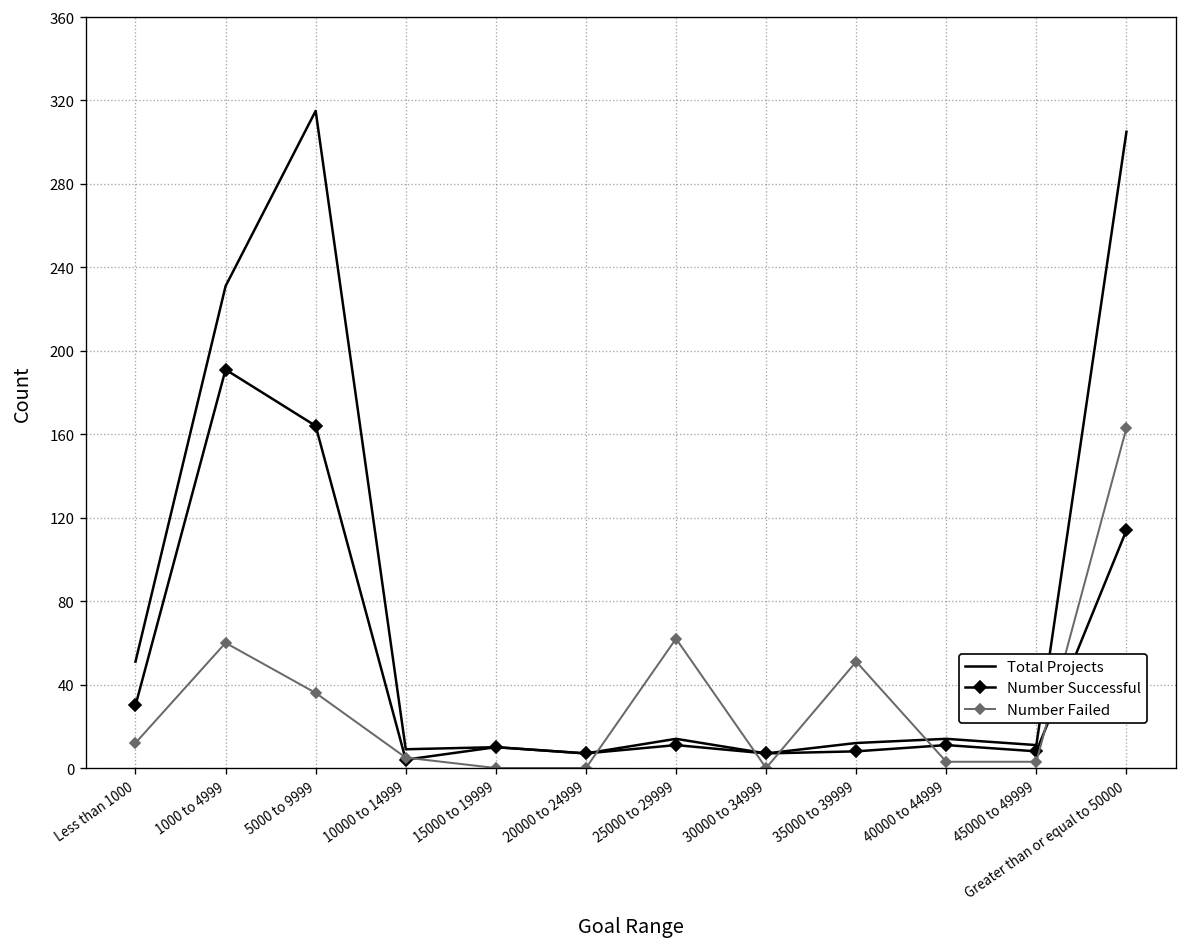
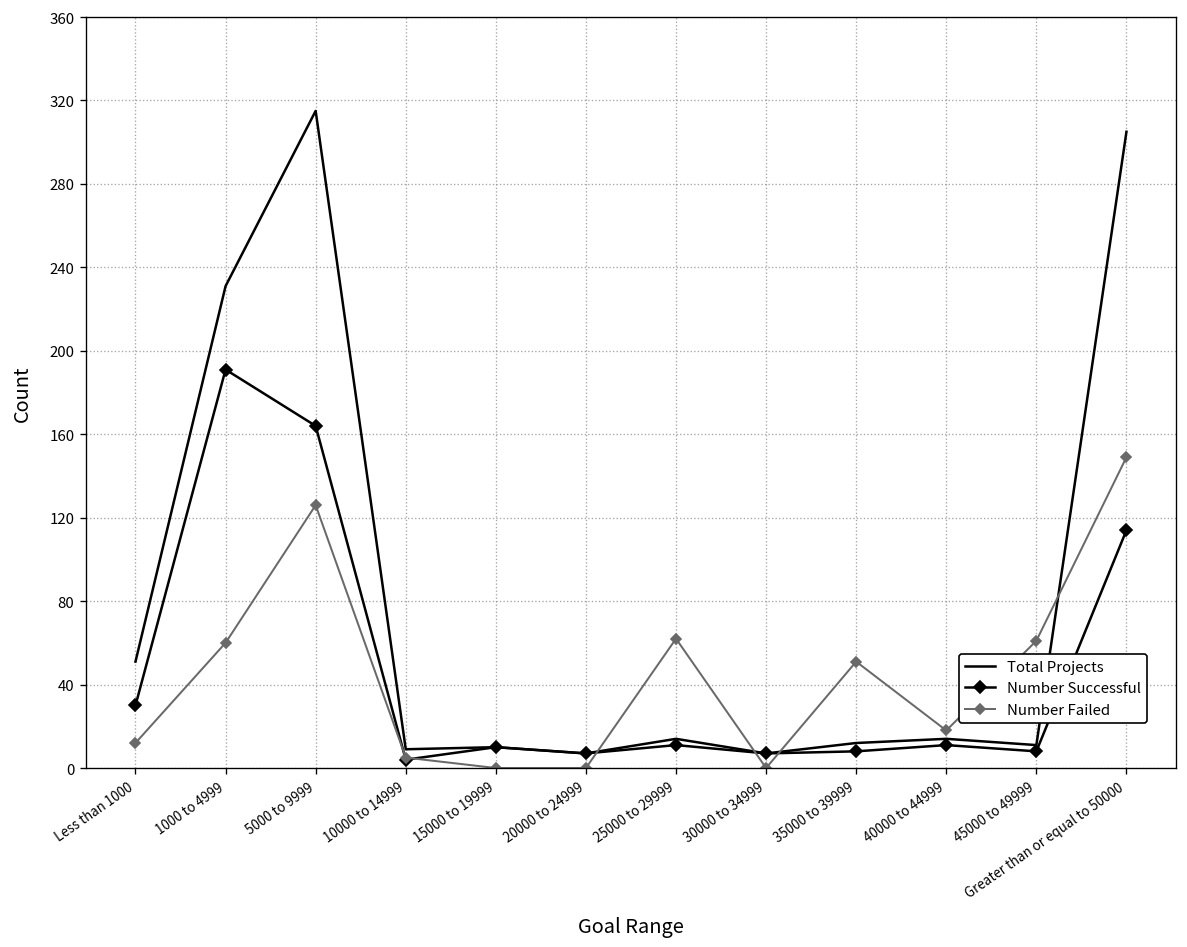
Number Failed, 5000 to 9999: 36 -> 126
Number Failed, 40000 to 44999: 3 -> 18
Number Failed, 45000 to 49999: 3 -> 61
Number Failed, Greater than or equal to 50000: 163 -> 149
